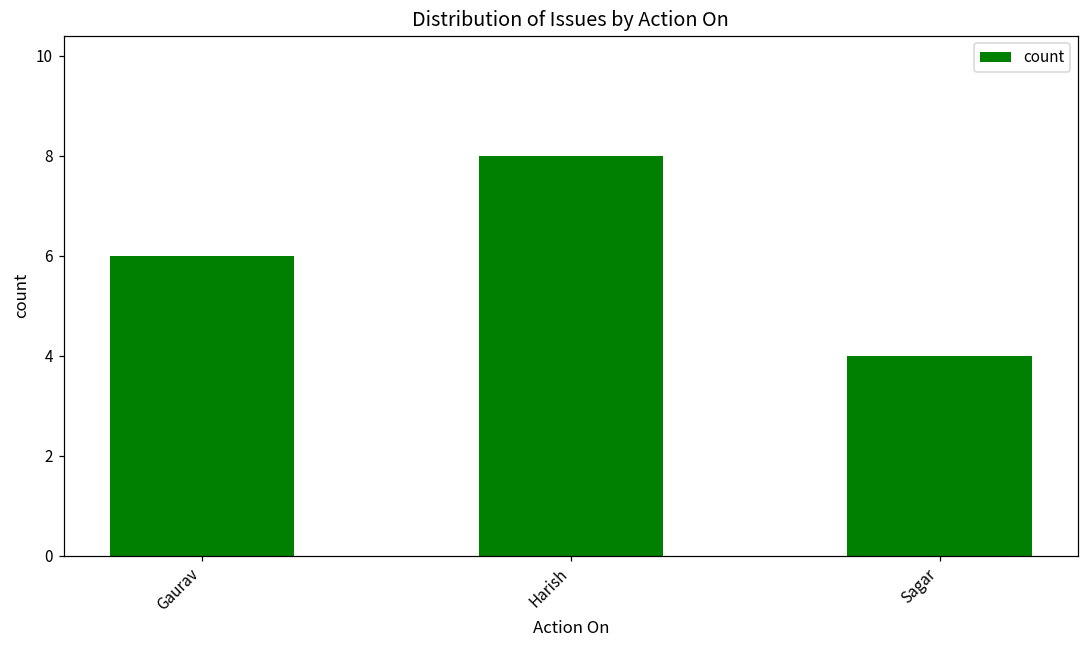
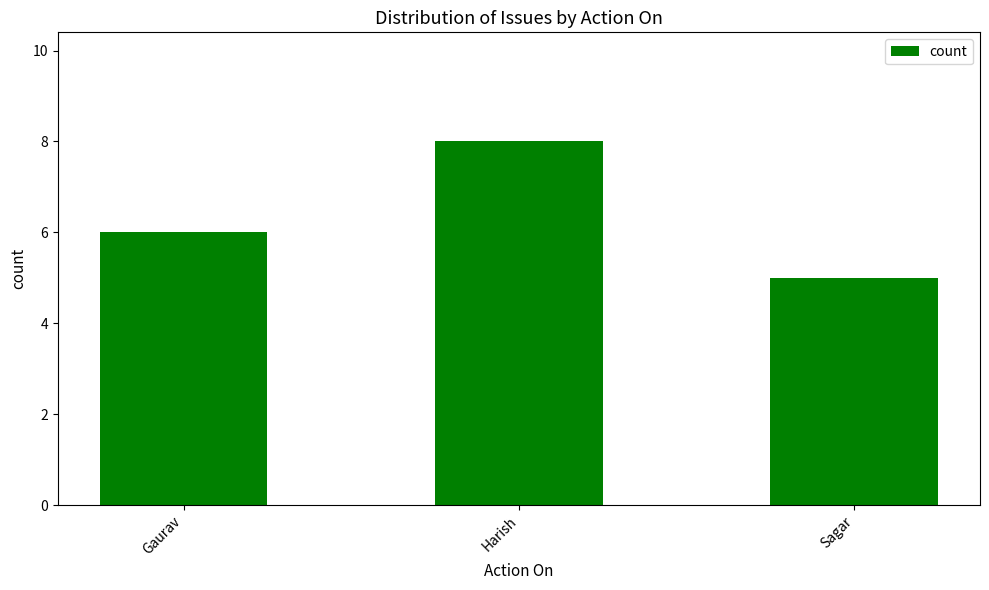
Sagar: 4 -> 5
